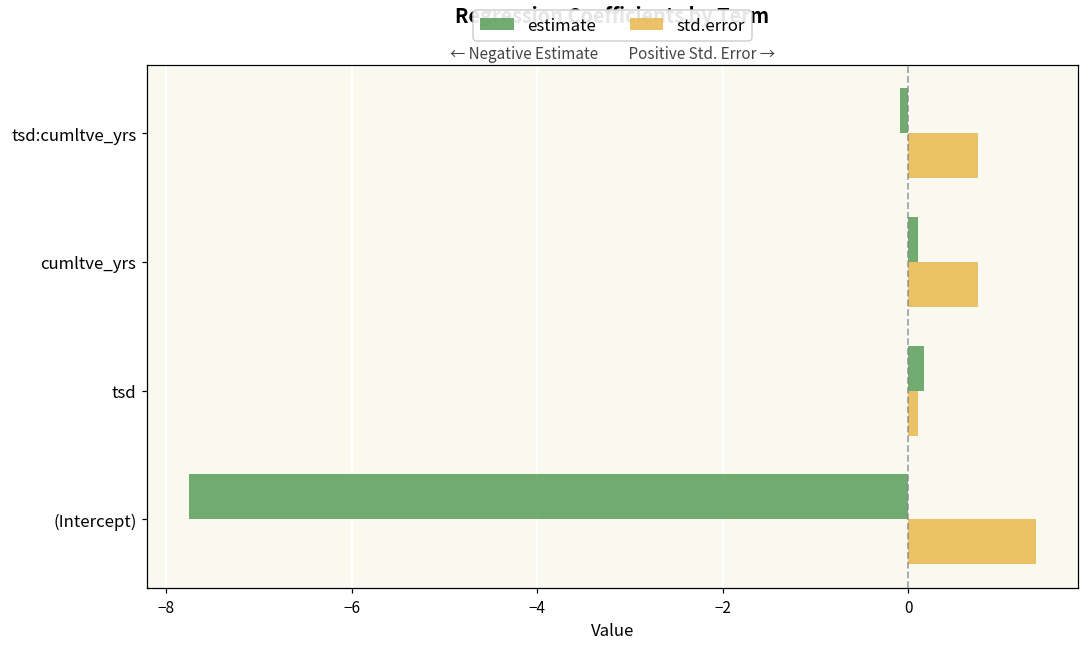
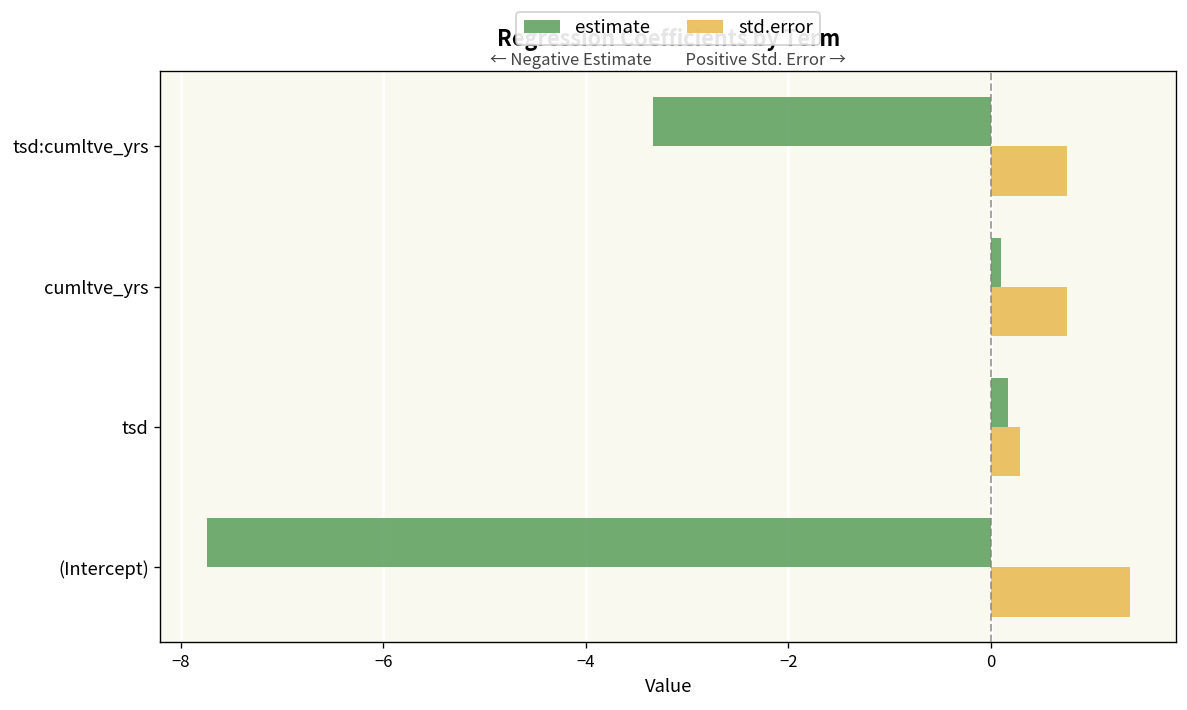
estimate, tsd:cumltve_yrs: -0.1 -> -3.3
std.error, tsd: 0.1 -> 0.3
